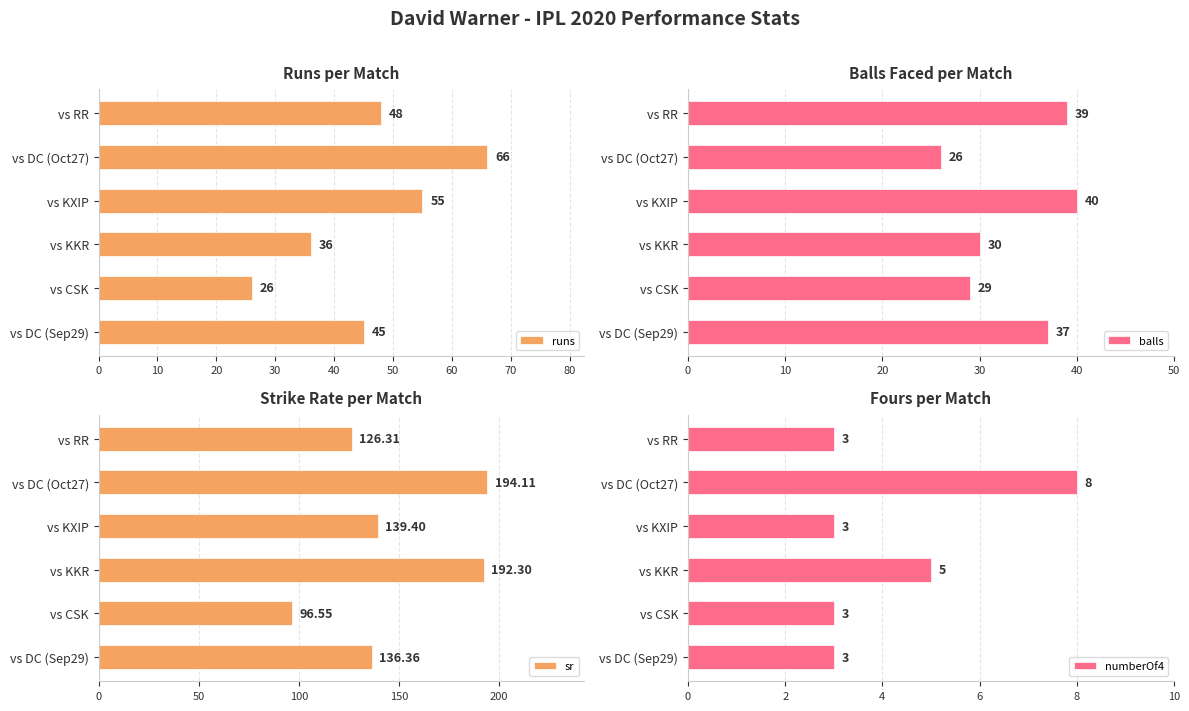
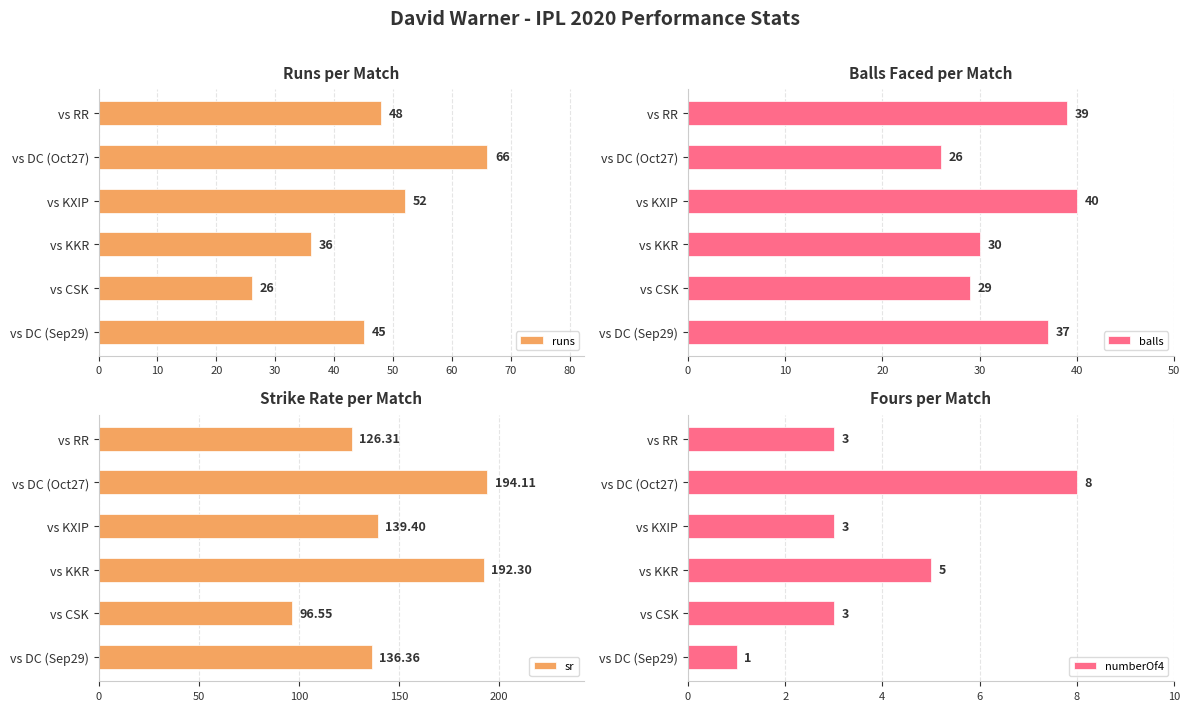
Runs per Match, vs KXIP: 55 -> 52
Fours per Match, vs DC (Sep29): 3 -> 1
